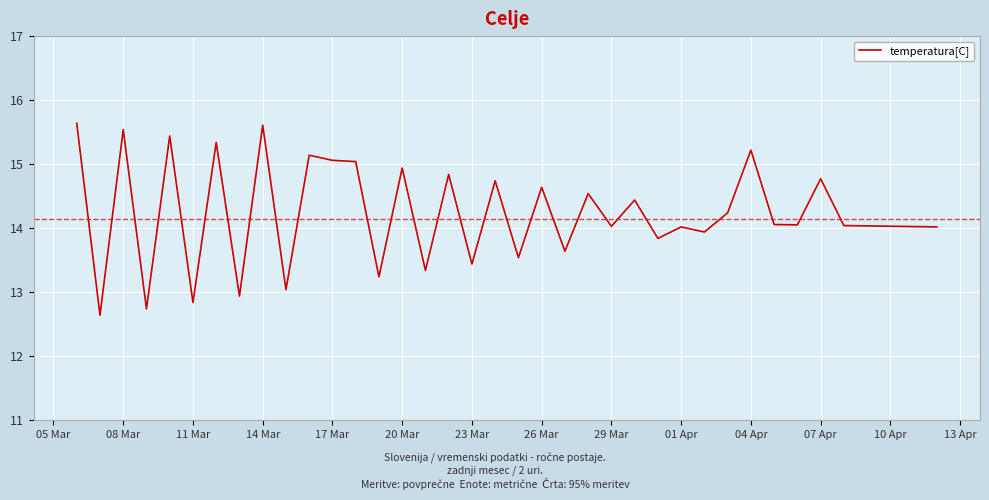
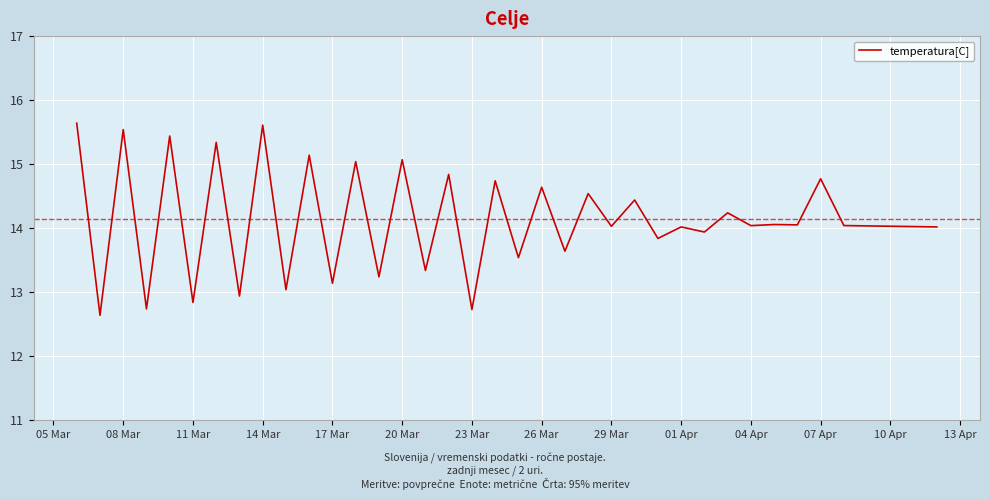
17 Mar: 15.1 -> 13.1
20 Mar: 14.9 -> 15.1
23 Mar: 13.4 -> 12.7
04 Apr: 15.2 -> 14.0
